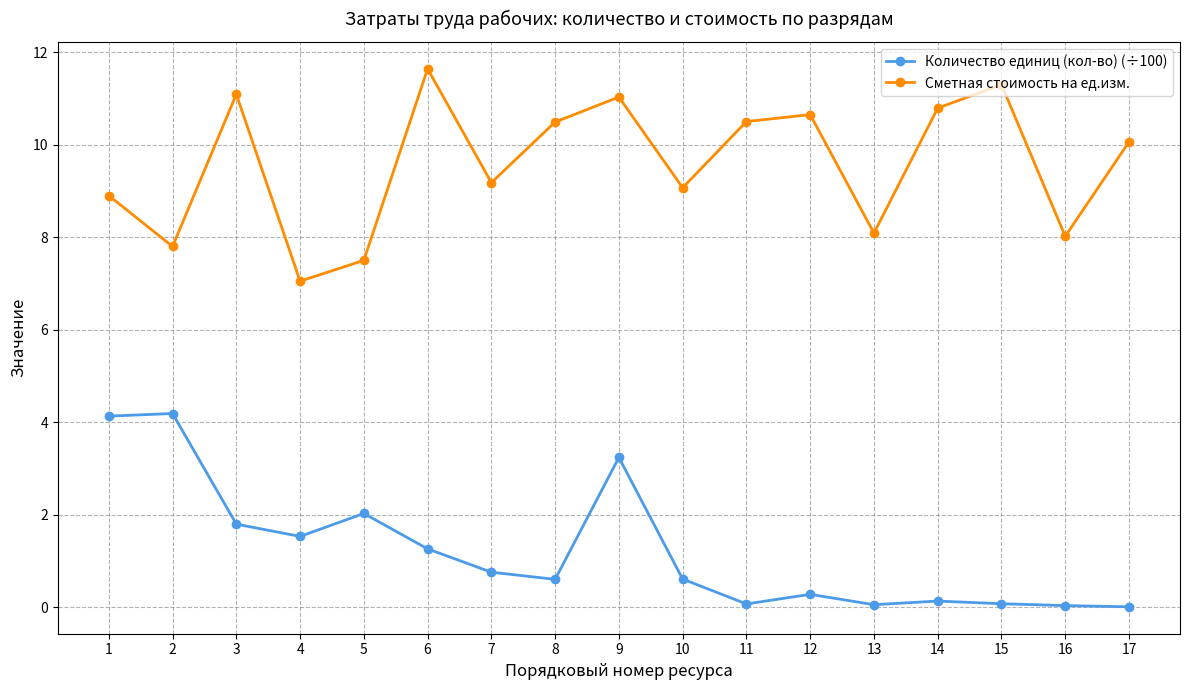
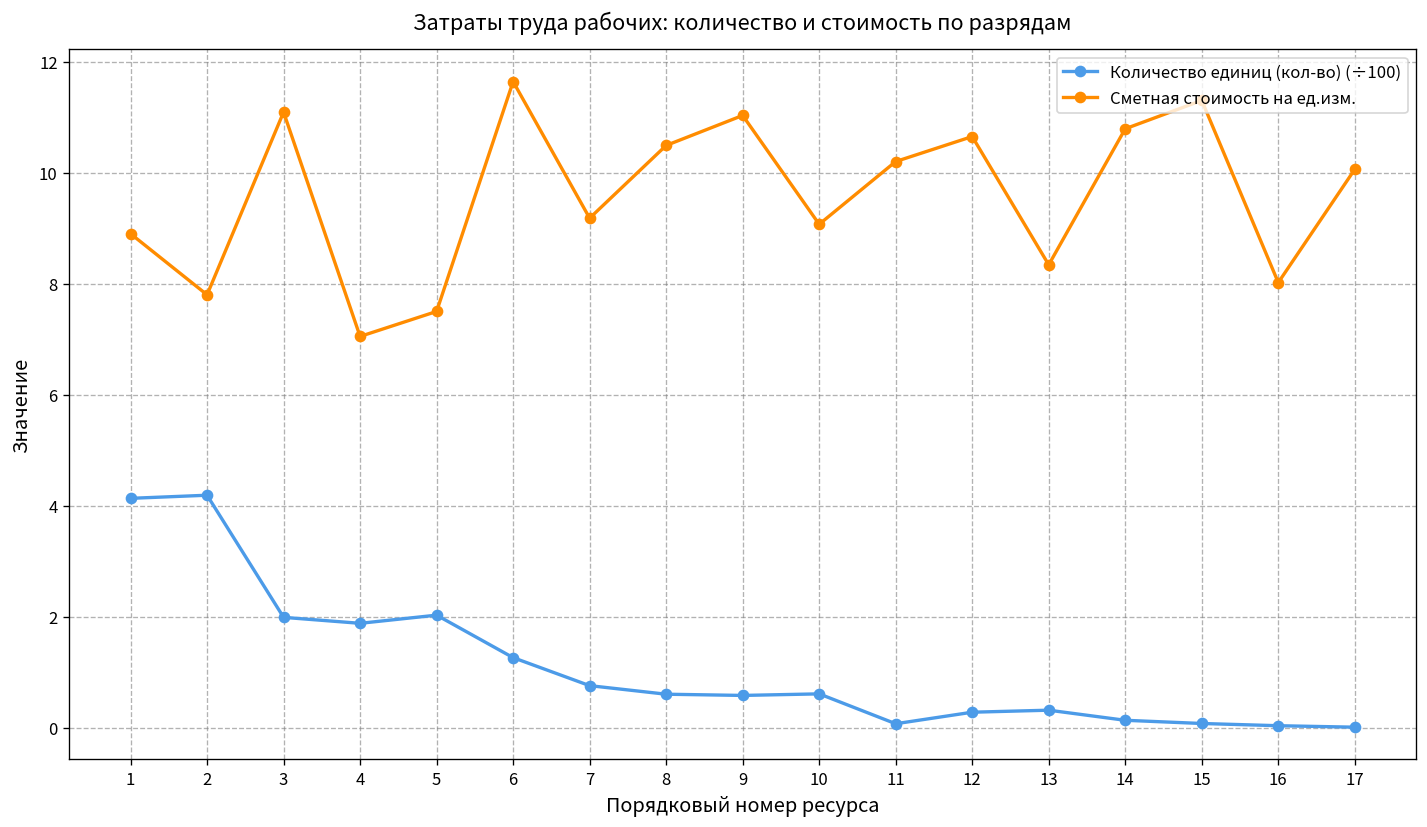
Количество единиц (кол-во) (÷100), 3: 1.8 -> 2.0
Количество единиц (кол-во) (÷100), 4: 1.5 -> 1.9
Количество единиц (кол-во) (÷100), 9: 3.2 -> 0.6
Сметная стоимость на ед.изм., 11: 10.5 -> 10.2
Количество единиц (кол-во) (÷100), 13: 0.1 -> 0.3
Сметная стоимость на ед.изм., 13: 8.1 -> 8.3
